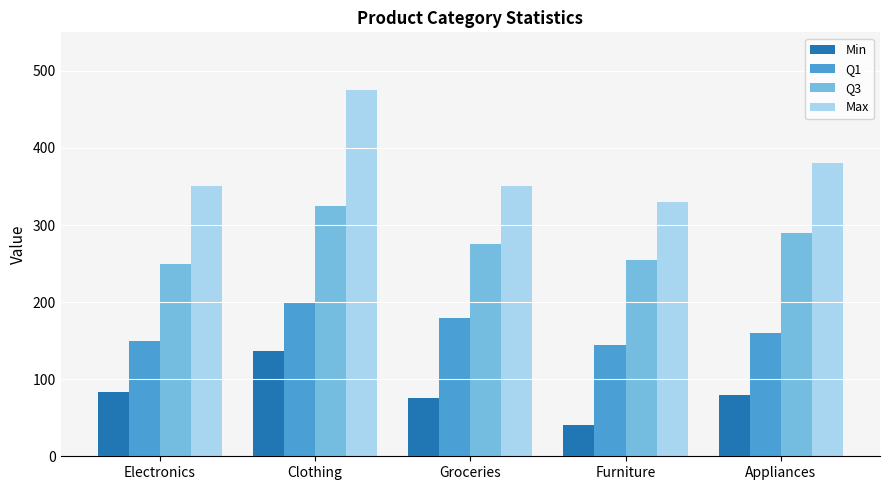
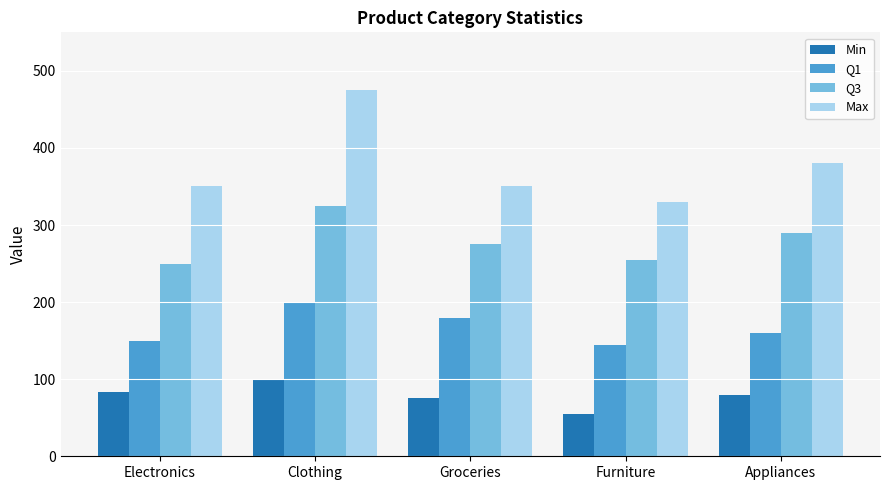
Min, Clothing: 140 -> 100
Min, Furniture: 40 -> 60
